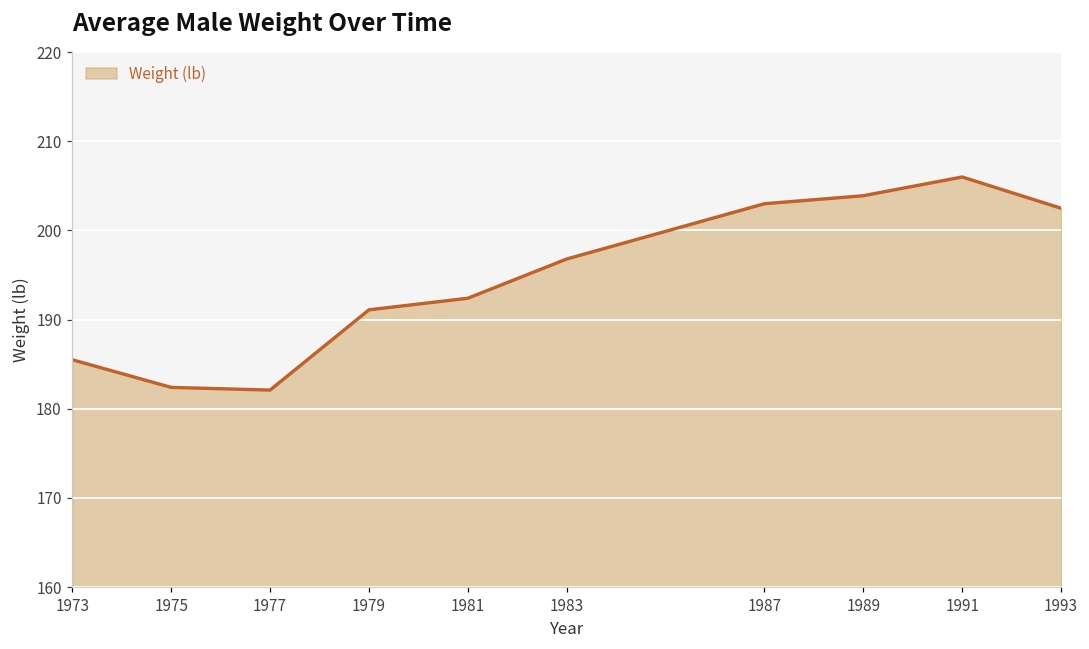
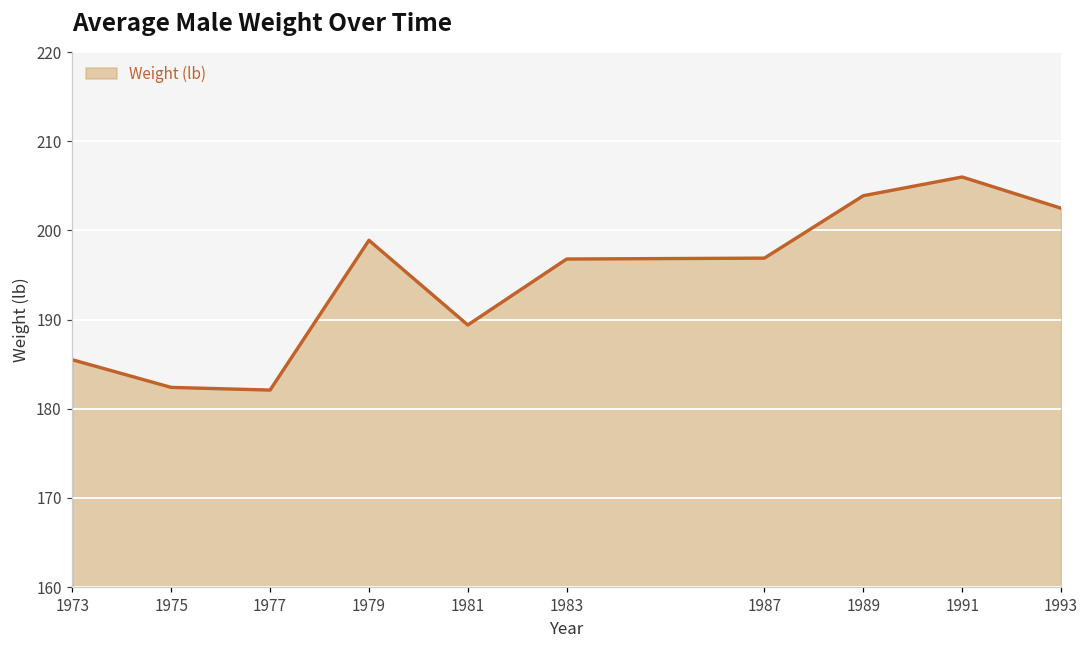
1979: 191 -> 199
1981: 192 -> 189
1987: 203 -> 197
